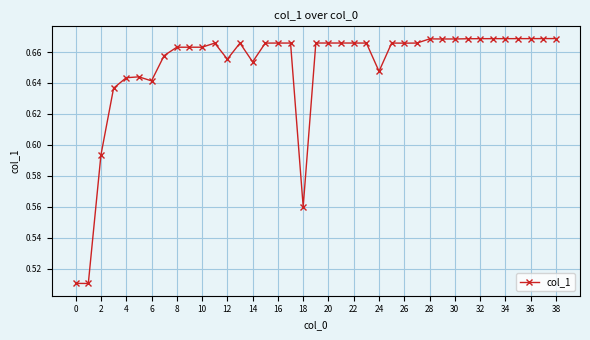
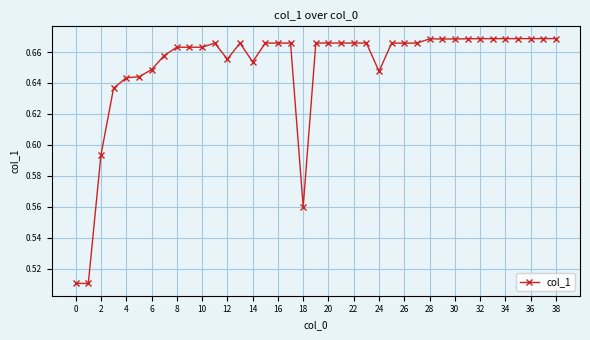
6: 0.641 -> 0.649
